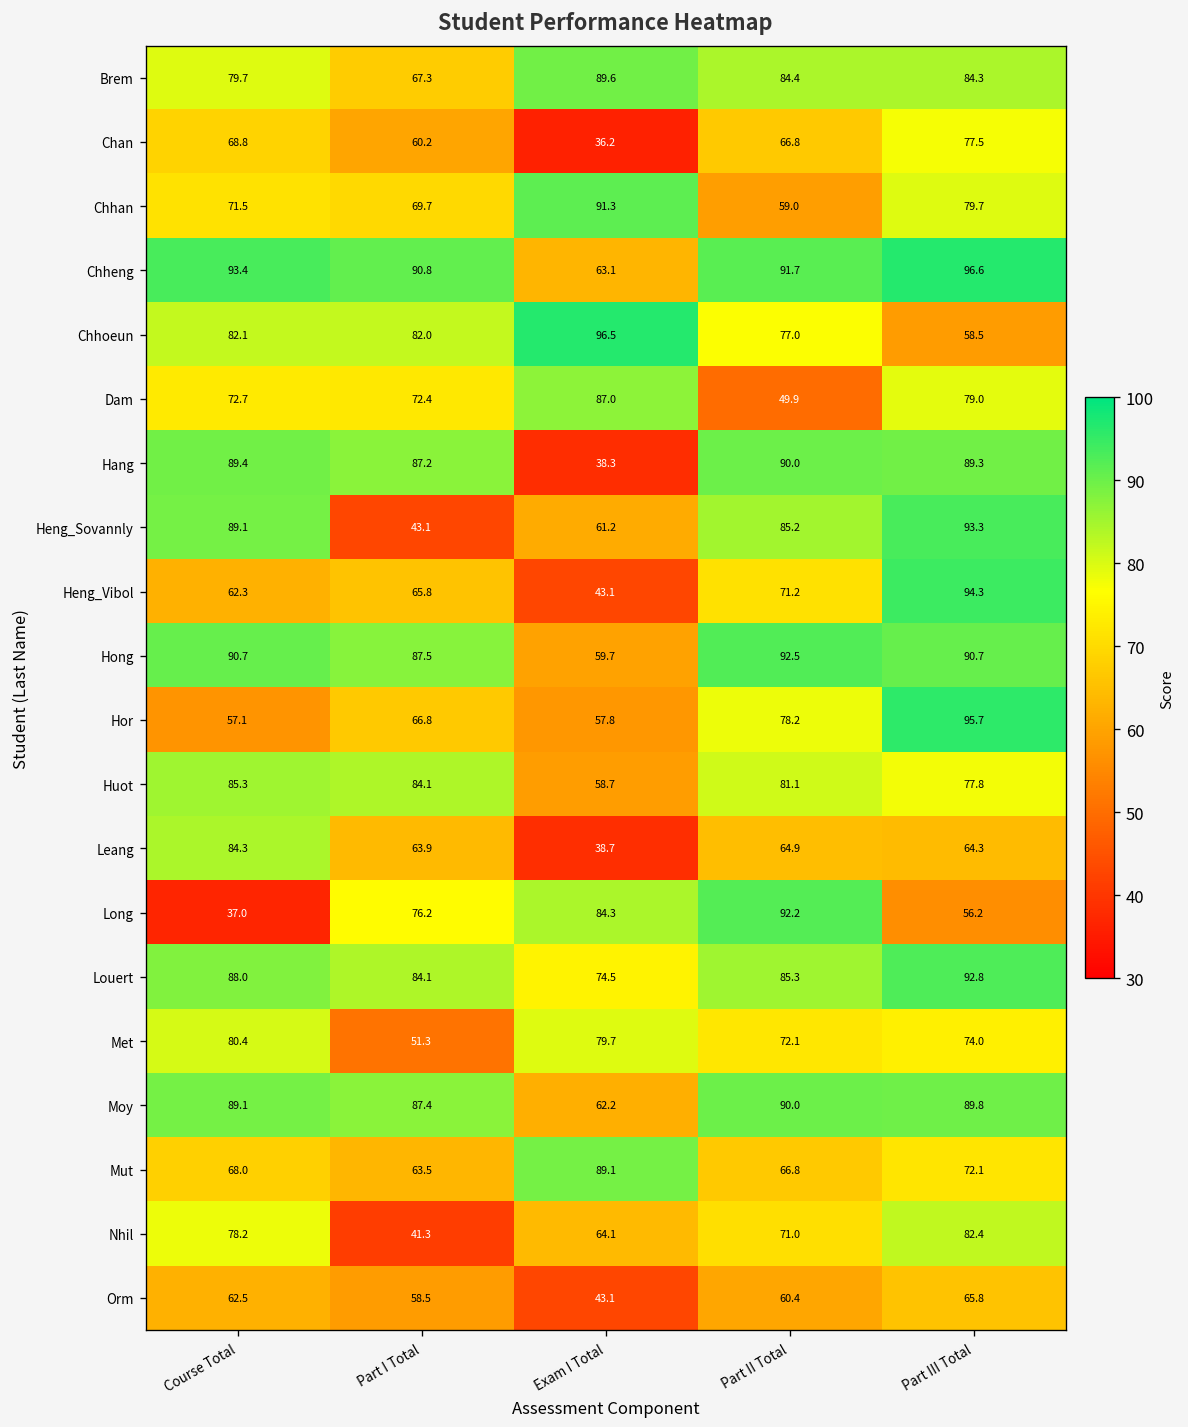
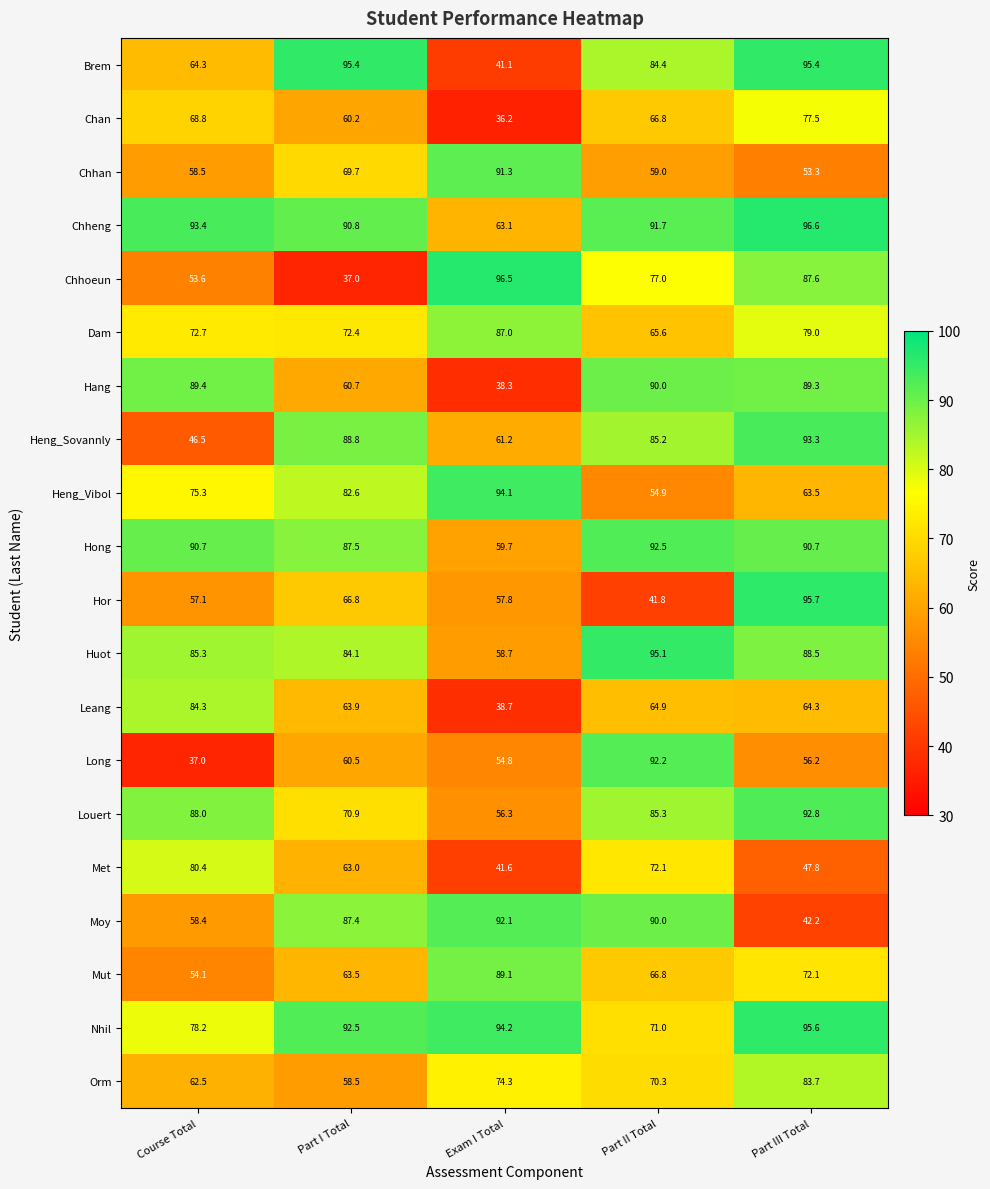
Brem, Course Total: 79.7 -> 64.3
Brem, Part I Total: 67.3 -> 95.4
Brem, Exam I Total: 89.6 -> 41.1
Brem, Part III Total: 84.3 -> 95.4
Chhan, Course Total: 71.5 -> 58.5
Chhan, Part III Total: 79.7 -> 53.3
Chhoeun, Course Total: 82.1 -> 53.6
Chhoeun, Part I Total: 82.0 -> 37.0
Chhoeun, Part III Total: 58.5 -> 87.6
Dam, Part II Total: 49.9 -> 65.6
Hang, Part I Total: 87.2 -> 60.7
Heng_Sovannly, Course Total: 89.1 -> 46.5
Heng_Sovannly, Part I Total: 43.1 -> 88.8
Heng_Vibol, Course Total: 62.3 -> 75.3
Heng_Vibol, Part I Total: 65.8 -> 82.6
Heng_Vibol, Exam I Total: 43.1 -> 94.1
Heng_Vibol, Part II Total: 71.2 -> 54.9
Heng_Vibol, Part III Total: 94.3 -> 63.5
Hor, Part II Total: 78.2 -> 41.8
Huot, Part II Total: 81.1 -> 95.1
Huot, Part III Total: 77.8 -> 88.5
Long, Part I Total: 76.2 -> 60.5
Long, Exam I Total: 84.3 -> 54.8
Louert, Part I Total: 84.1 -> 70.9
Louert, Exam I Total: 74.5 -> 56.3
Met, Part I Total: 51.3 -> 63.0
Met, Exam I Total: 79.7 -> 41.6
Met, Part III Total: 74.0 -> 47.8
Moy, Course Total: 89.1 -> 58.4
Moy, Exam I Total: 62.2 -> 92.1
Moy, Part III Total: 89.8 -> 42.2
Mut, Course Total: 68.0 -> 54.1
Nhil, Part I Total: 41.3 -> 92.5
Nhil, Exam I Total: 64.1 -> 94.2
Nhil, Part III Total: 82.4 -> 95.6
Orm, Exam I Total: 43.1 -> 74.3
Orm, Part II Total: 60.4 -> 70.3
Orm, Part III Total: 65.8 -> 83.7
